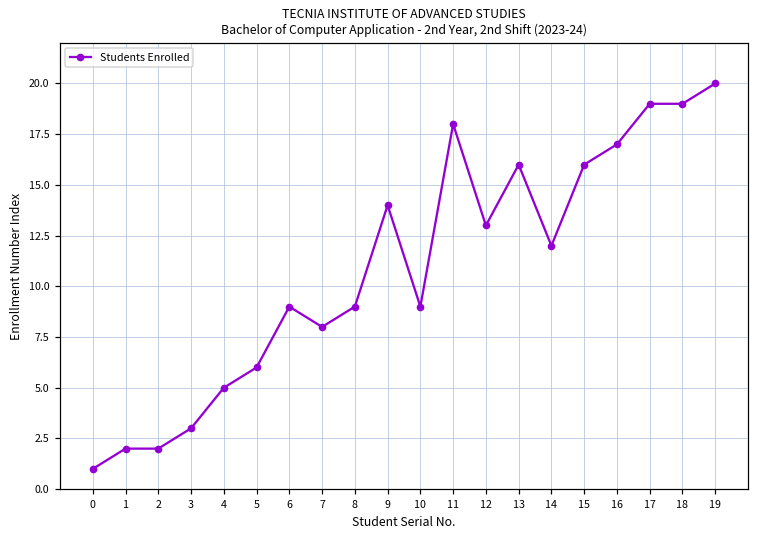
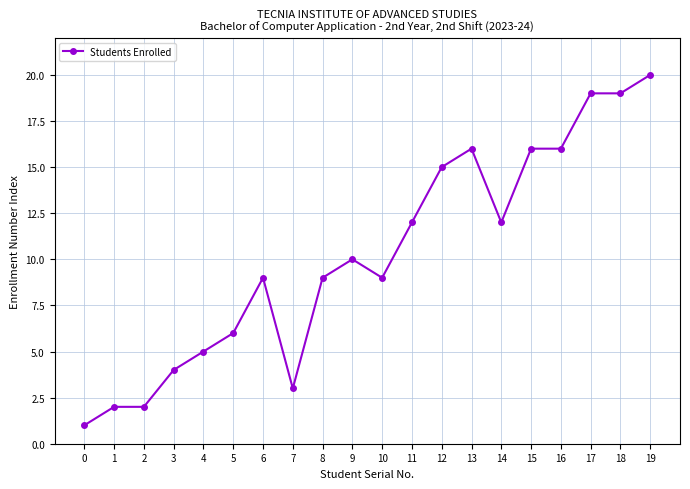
3: 3 -> 4
7: 8 -> 3
9: 14 -> 10
11: 18 -> 12
12: 13 -> 15
16: 17 -> 16
